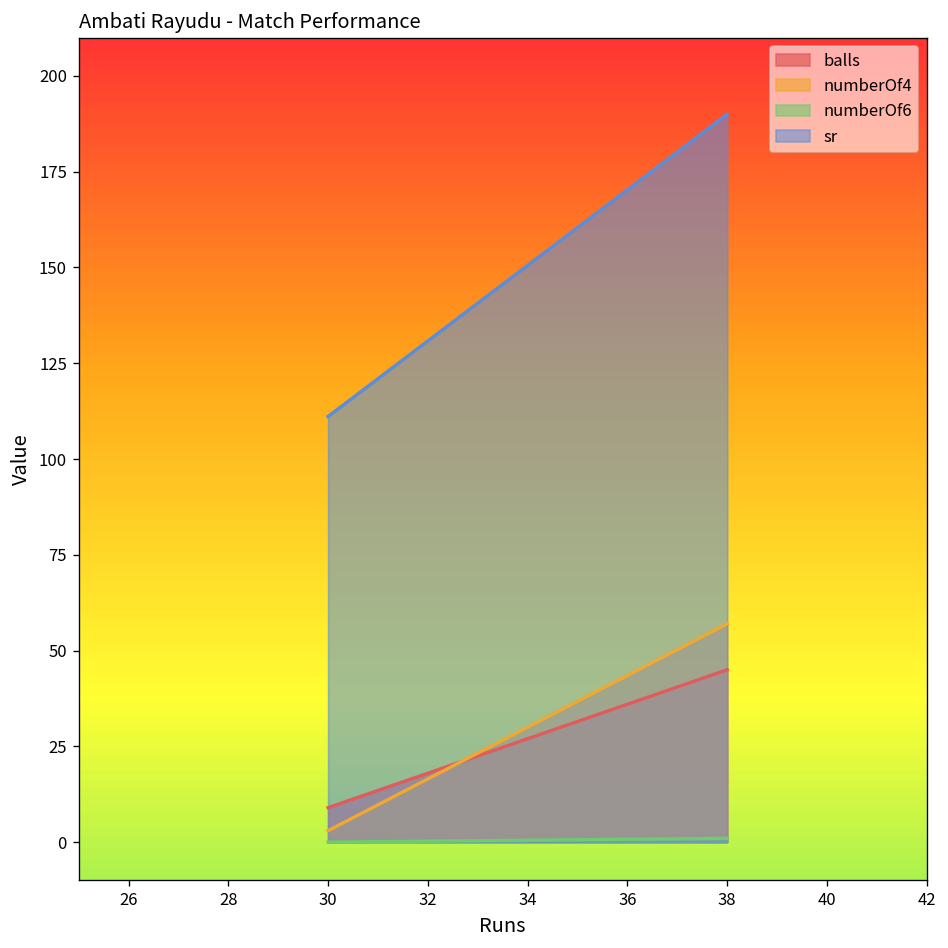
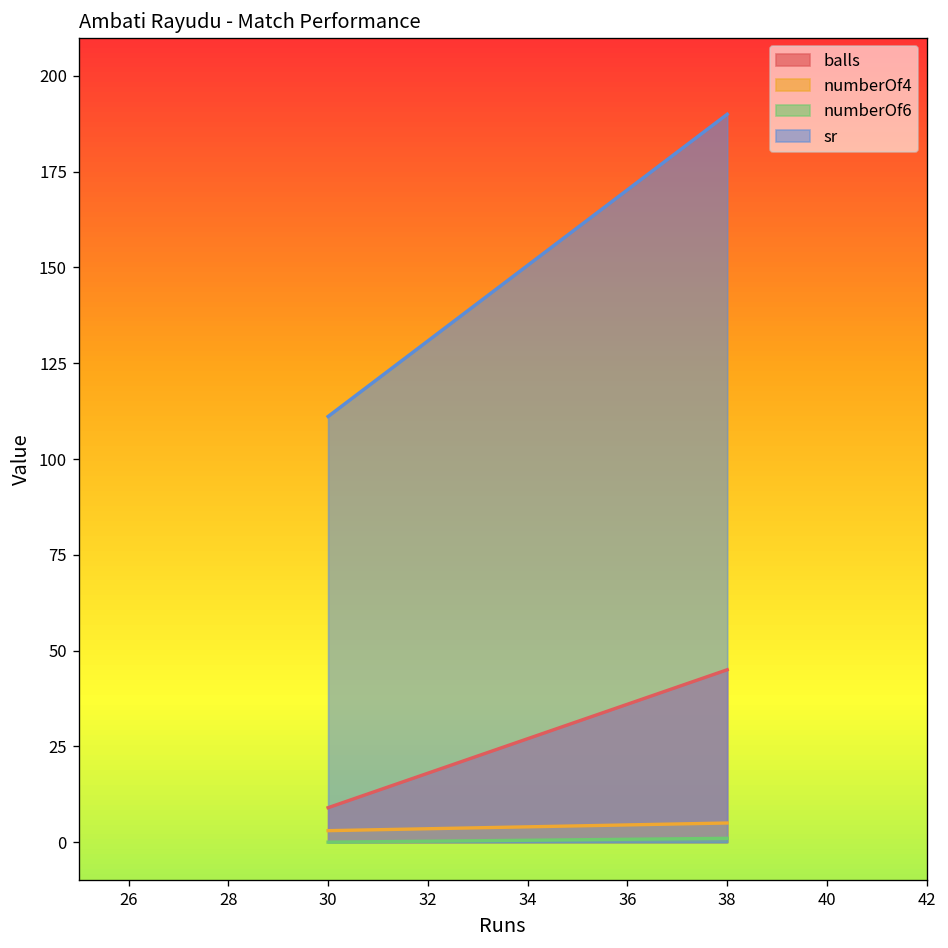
numberOf4, 38: 57 -> 5
